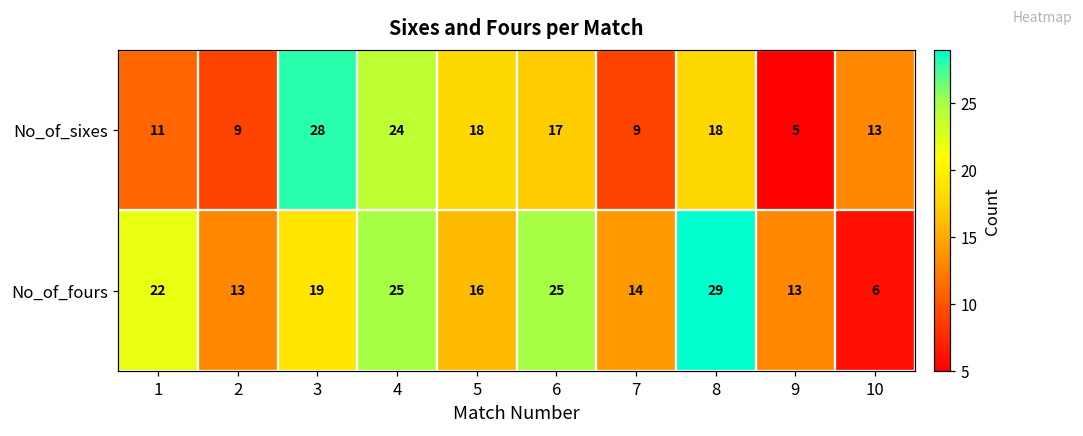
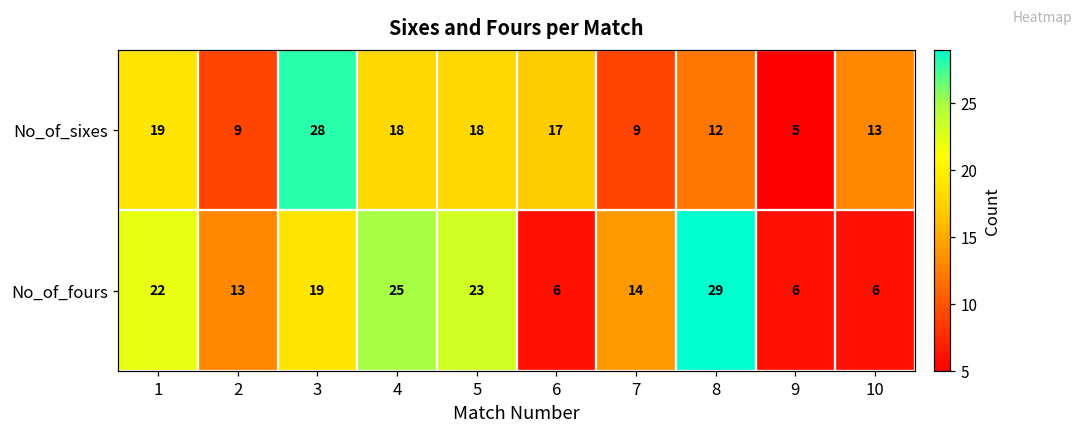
No_of_sixes, 1: 11 -> 19
No_of_sixes, 4: 24 -> 18
No_of_sixes, 8: 18 -> 12
No_of_fours, 5: 16 -> 23
No_of_fours, 6: 25 -> 6
No_of_fours, 9: 13 -> 6
